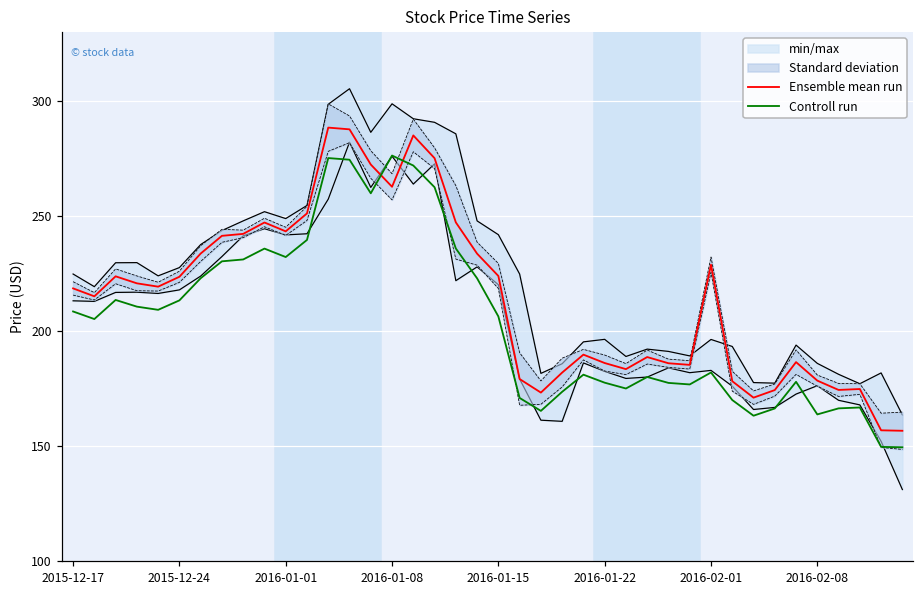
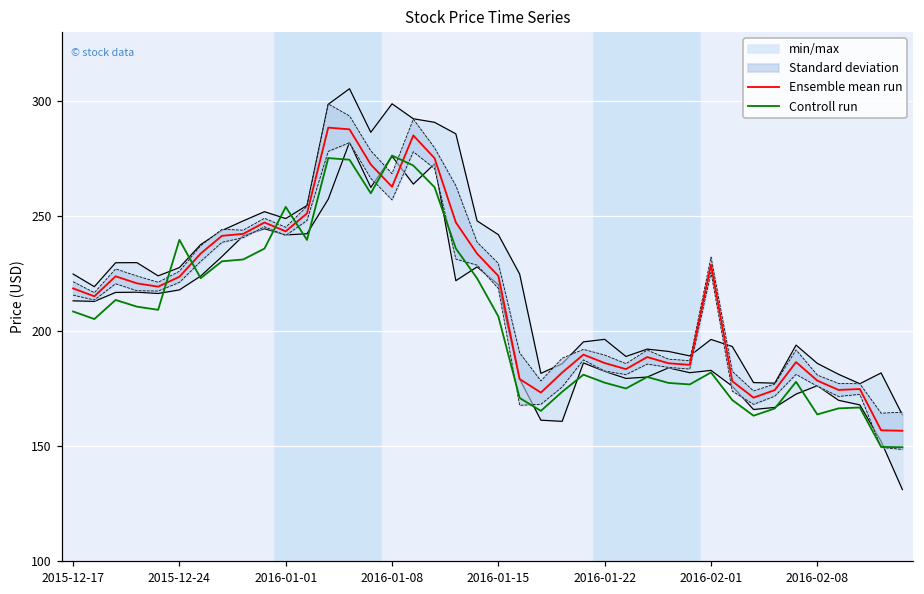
Controll run, 2015-12-24: 213 -> 240
Controll run, 2016-01-01: 232 -> 254
